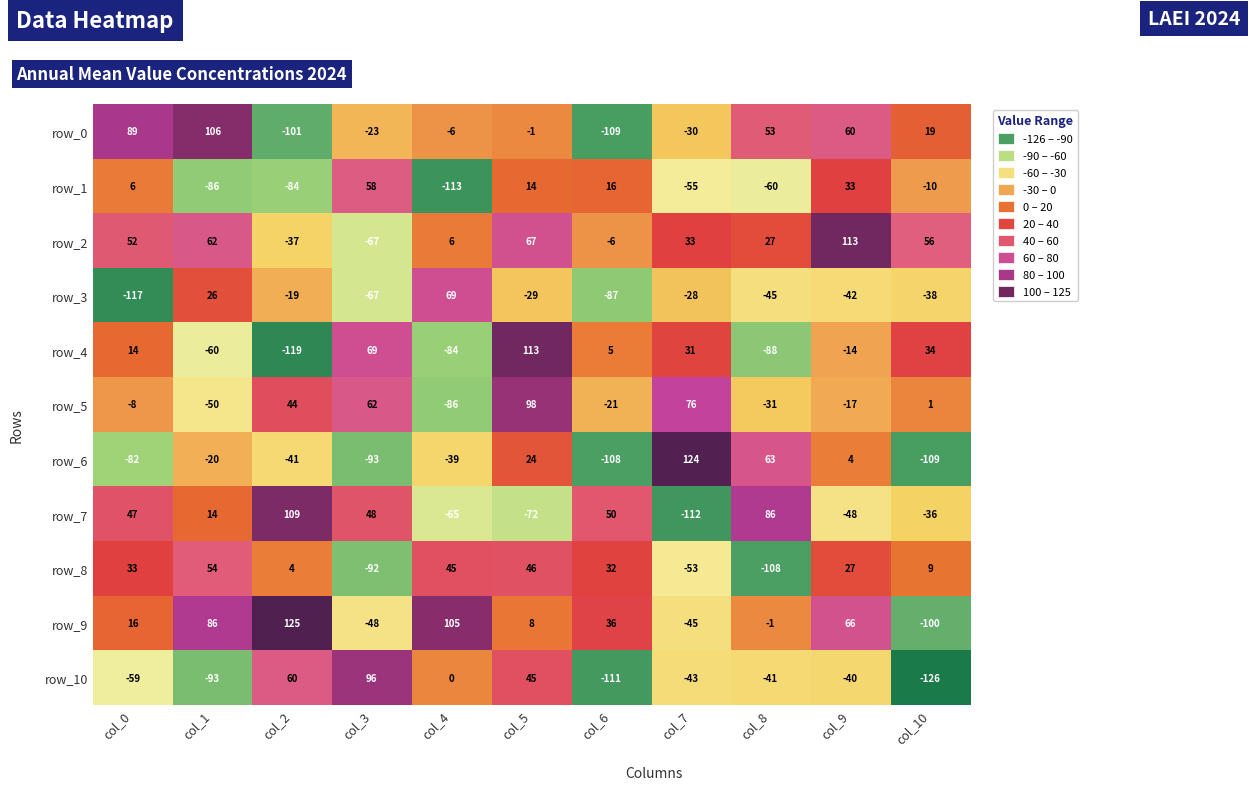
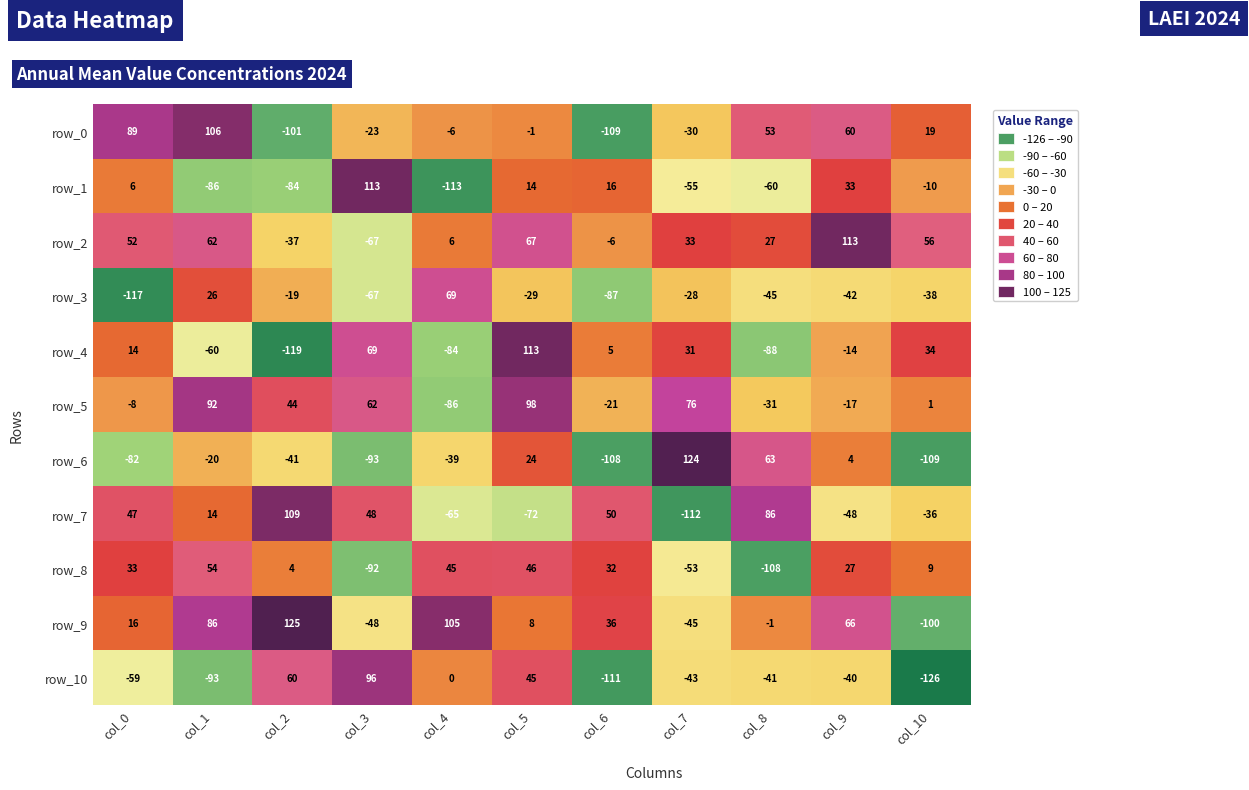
row_1, col_3: 58 -> 113
row_5, col_1: -50 -> 92
